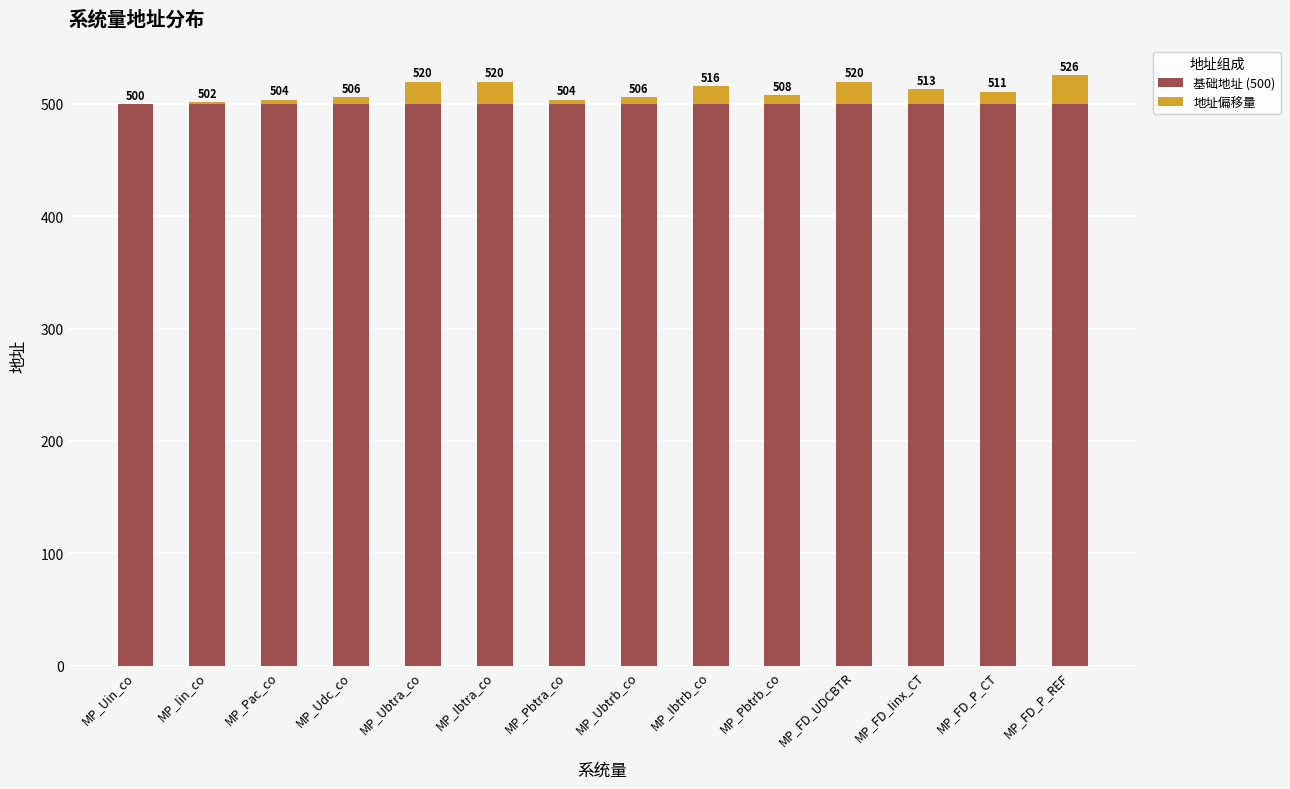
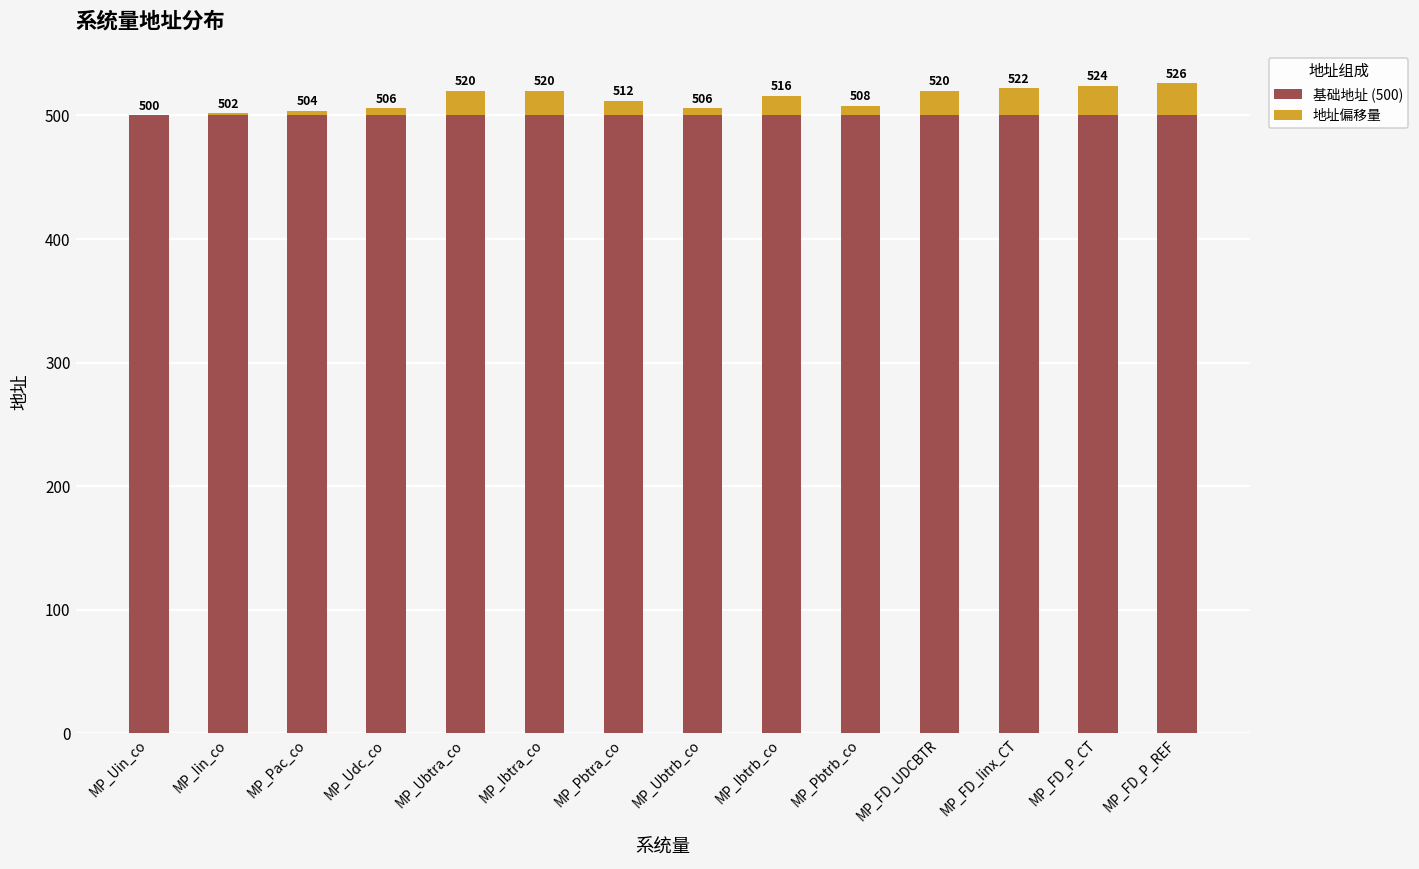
地址偏移量, MP_Pbtra_co: 504 -> 512
地址偏移量, MP_FD_Iinx_CT: 513 -> 522
地址偏移量, MP_FD_P_CT: 511 -> 524
